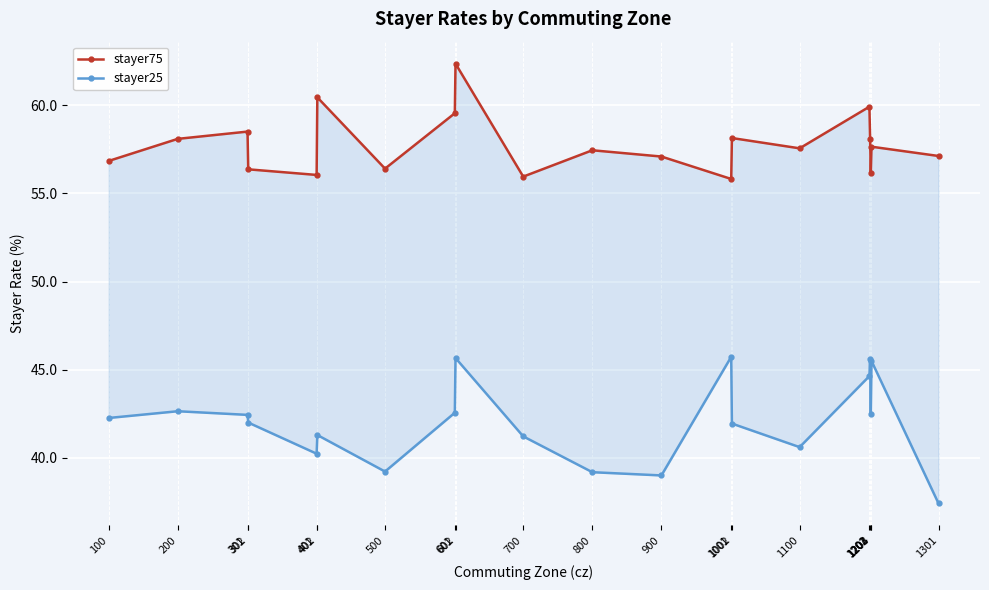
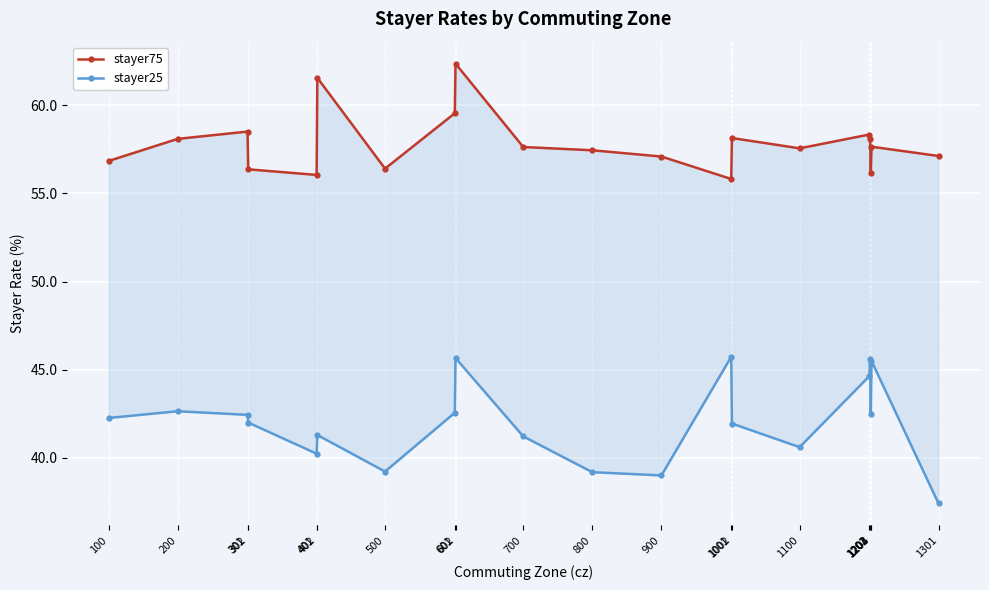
stayer75, 402: 60.4 -> 61.5
stayer75, 700: 55.9 -> 57.6
stayer75, 1201: 59.9 -> 58.3
